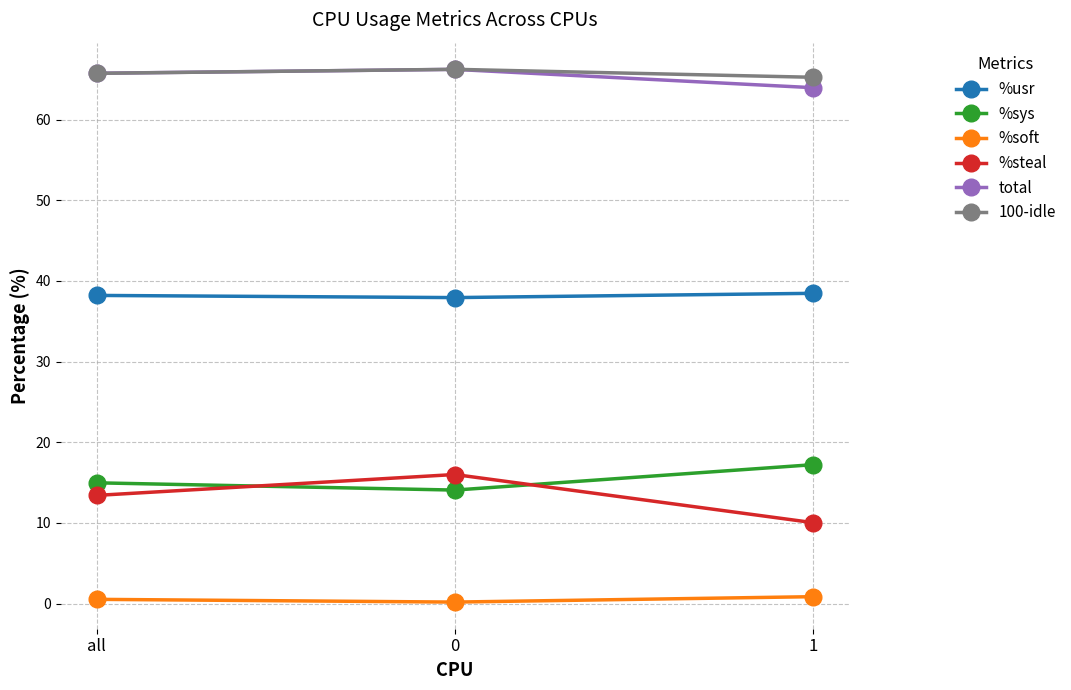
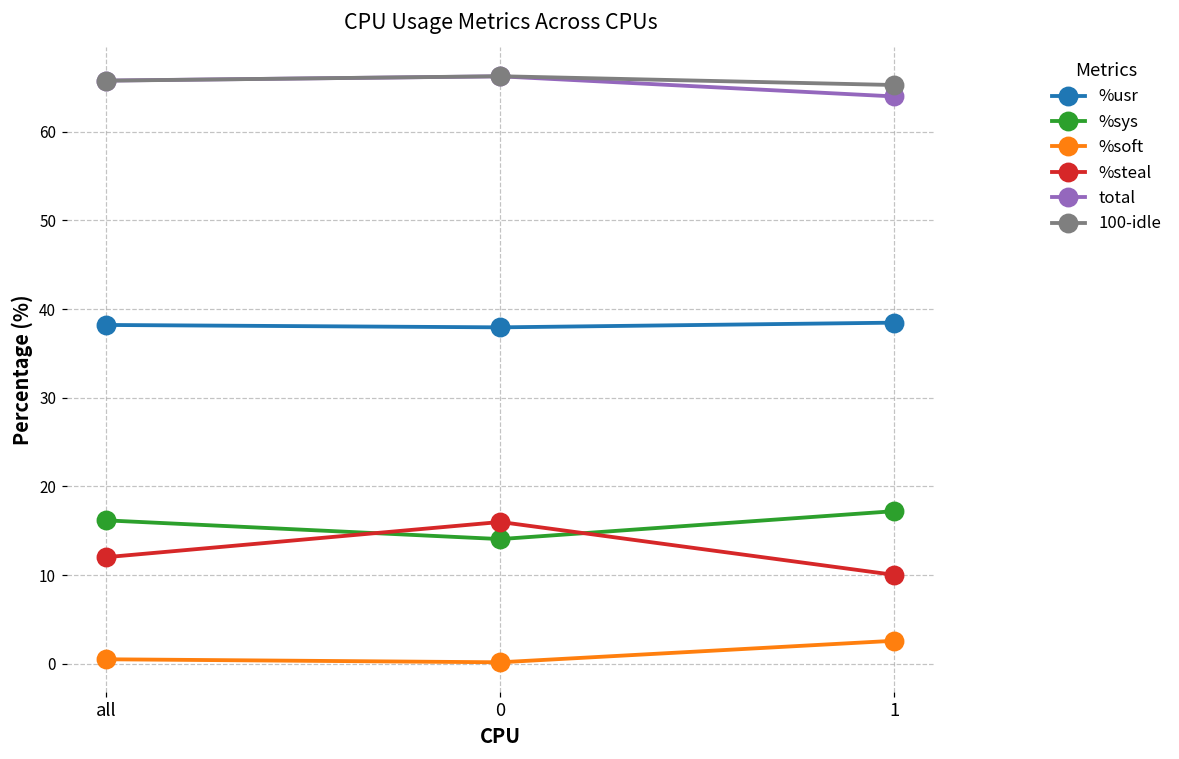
%sys, all: 15 -> 16
%steal, all: 13 -> 12
%soft, 1: 1 -> 3
